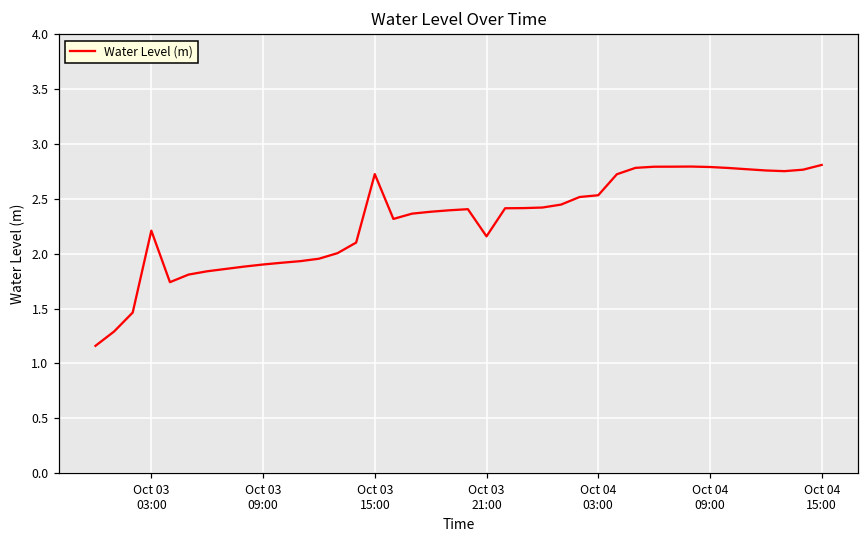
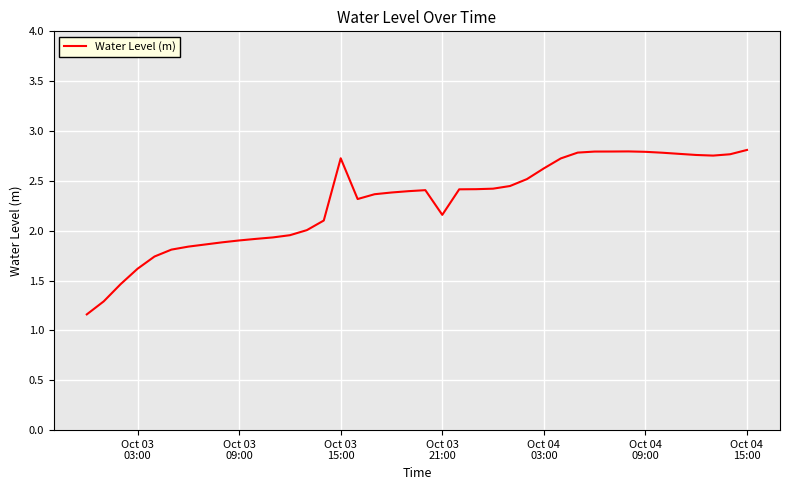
Oct 03 03:00: 2.2 -> 1.6
Oct 04 03:00: 2.5 -> 2.6
